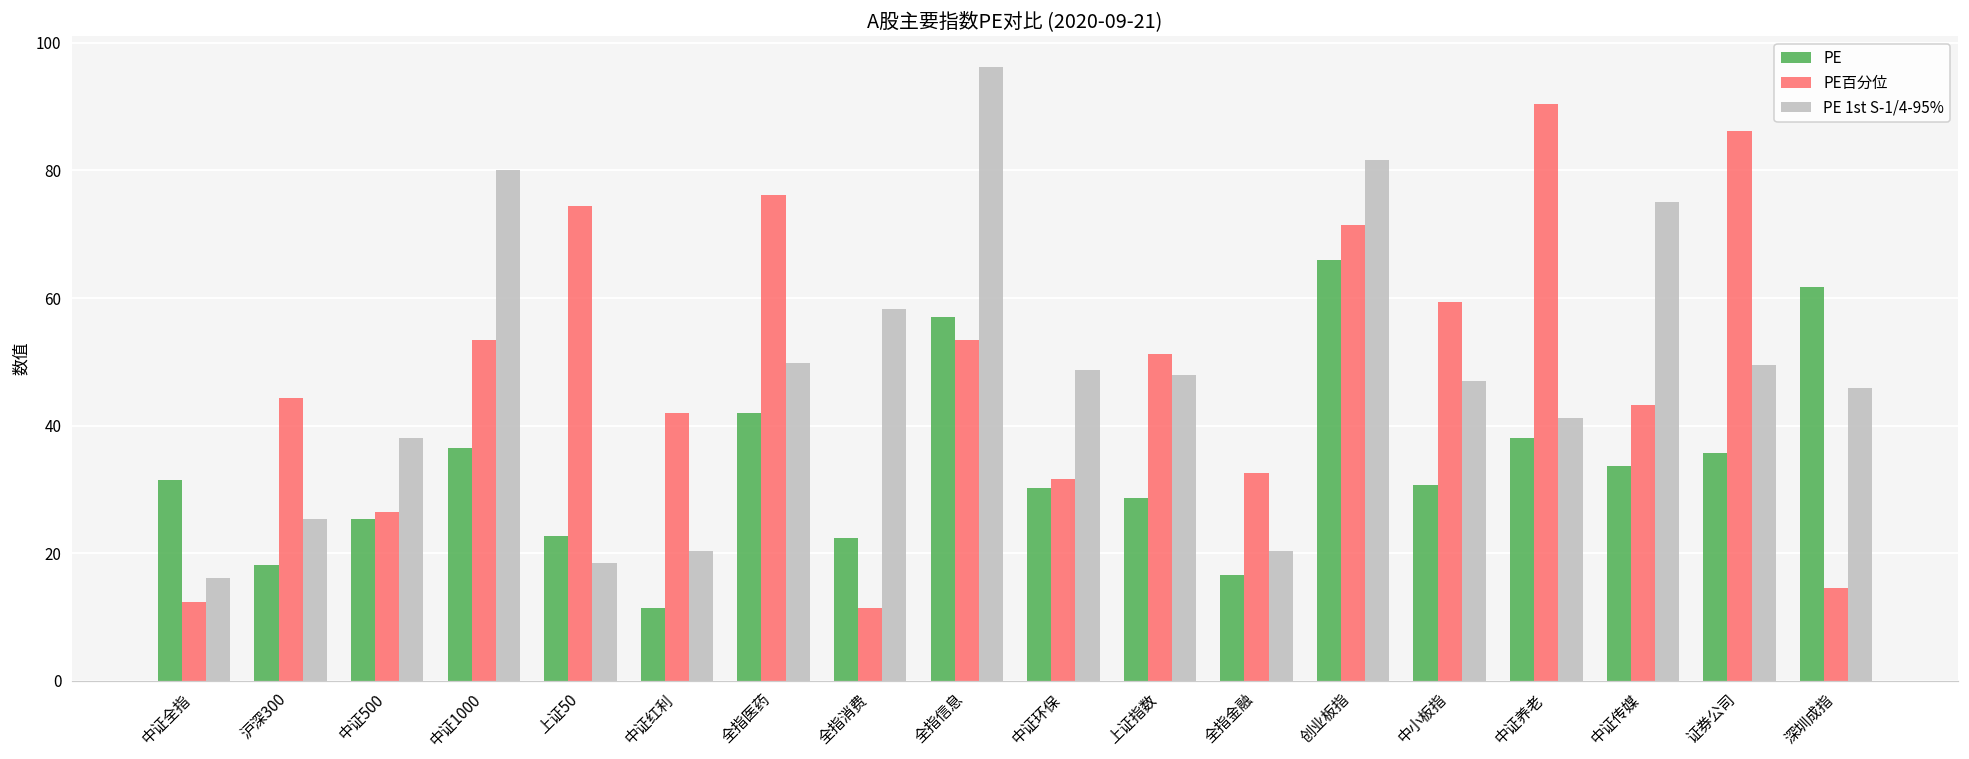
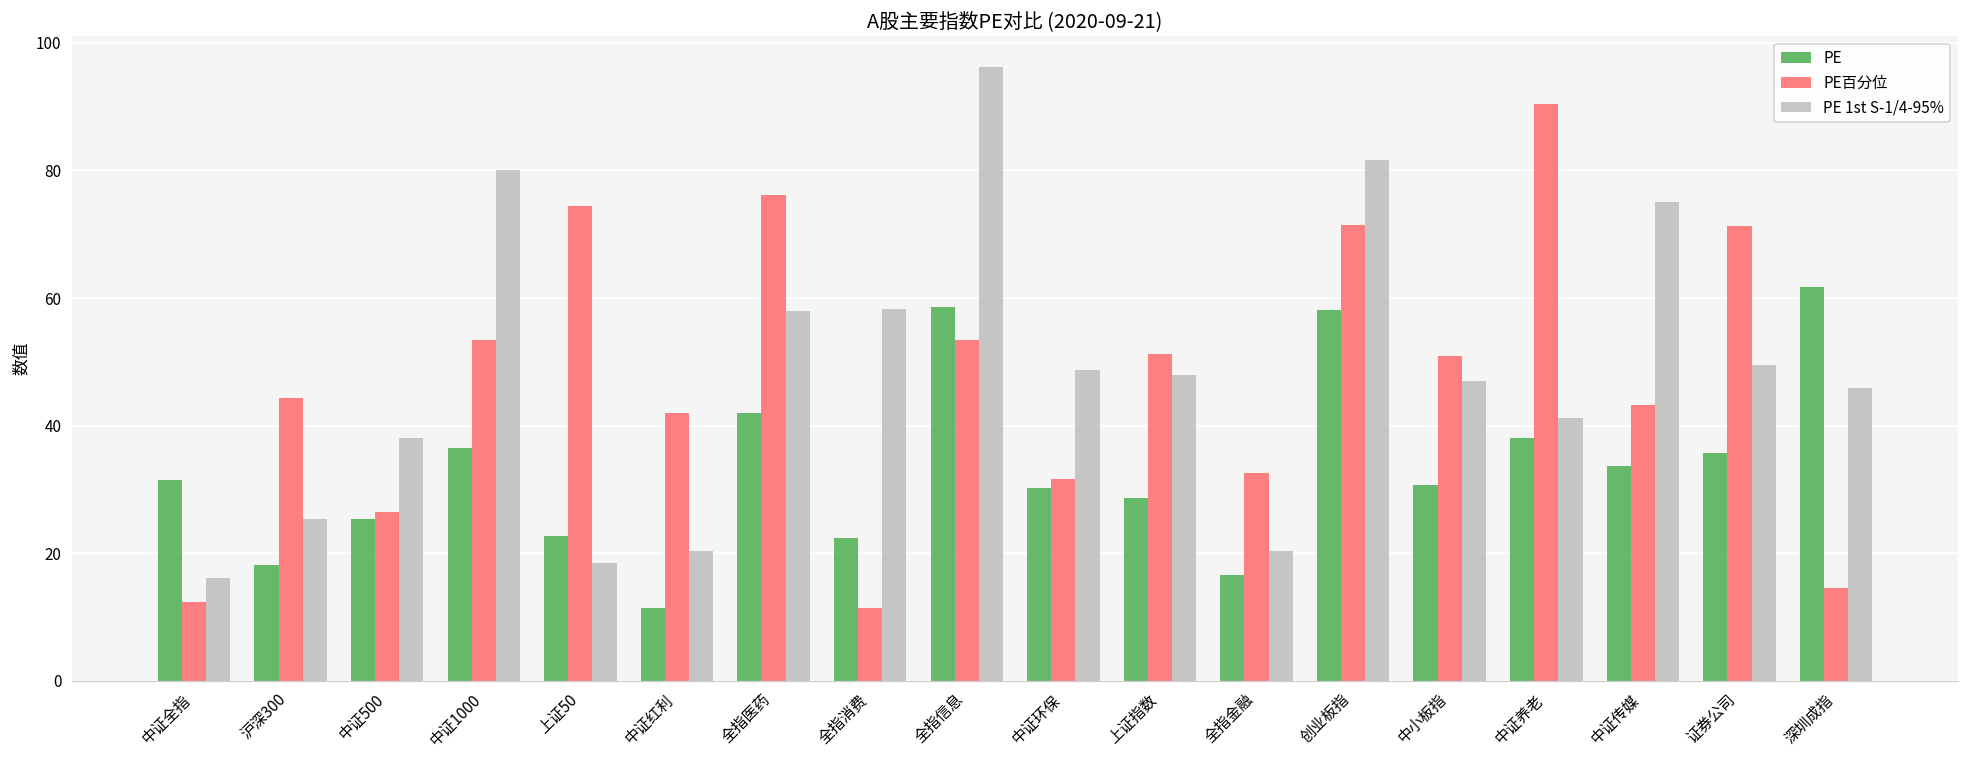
PE 1st S-1/4-95%, 全指医药: 50 -> 58
PE, 全指信息: 57 -> 59
PE, 创业板指: 66 -> 58
PE百分位, 中小板指: 59 -> 51
PE百分位, 证券公司: 86 -> 71
